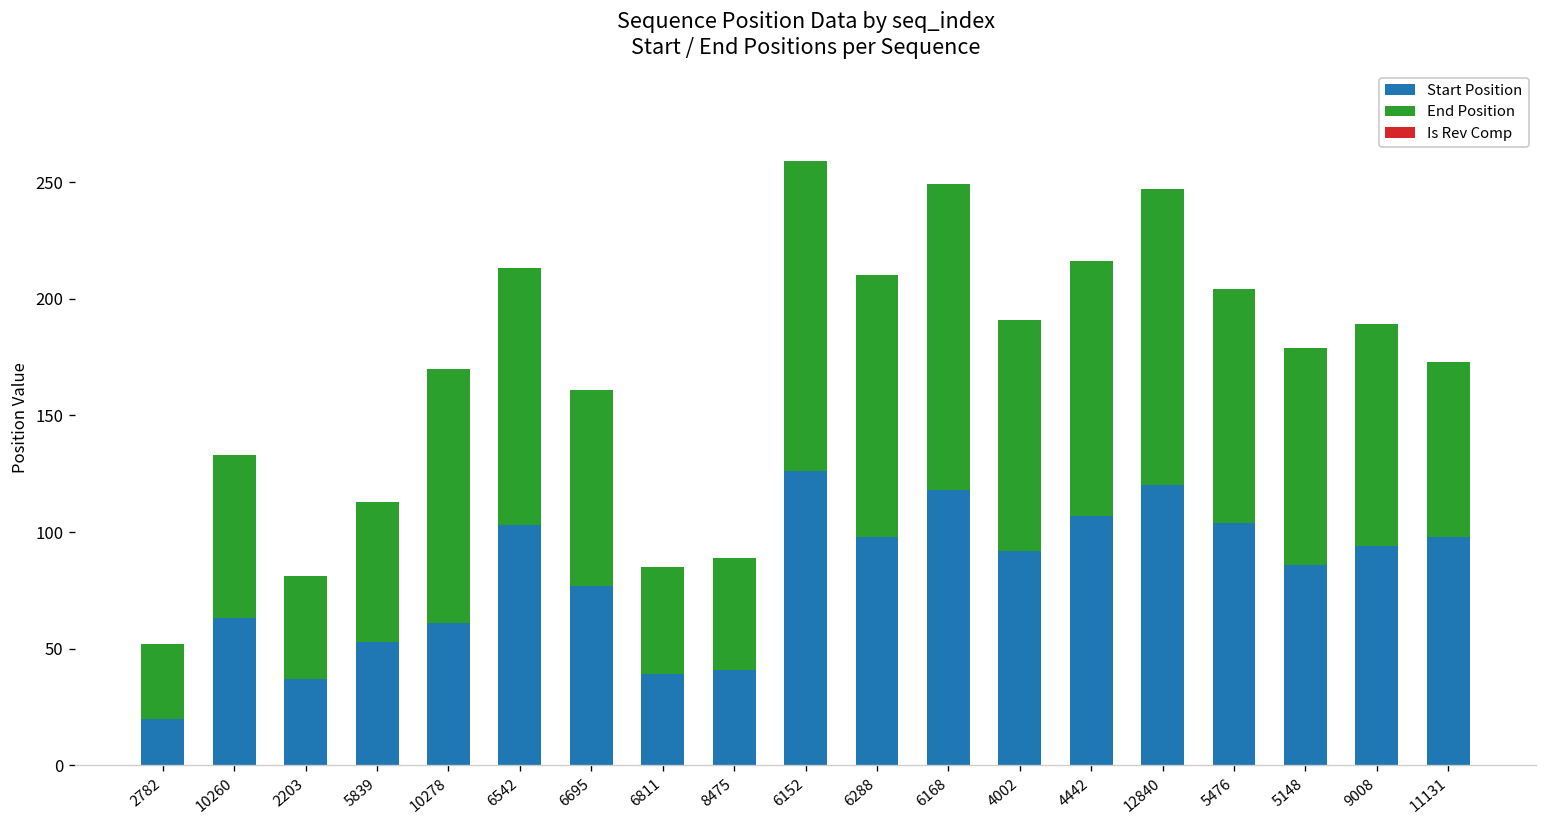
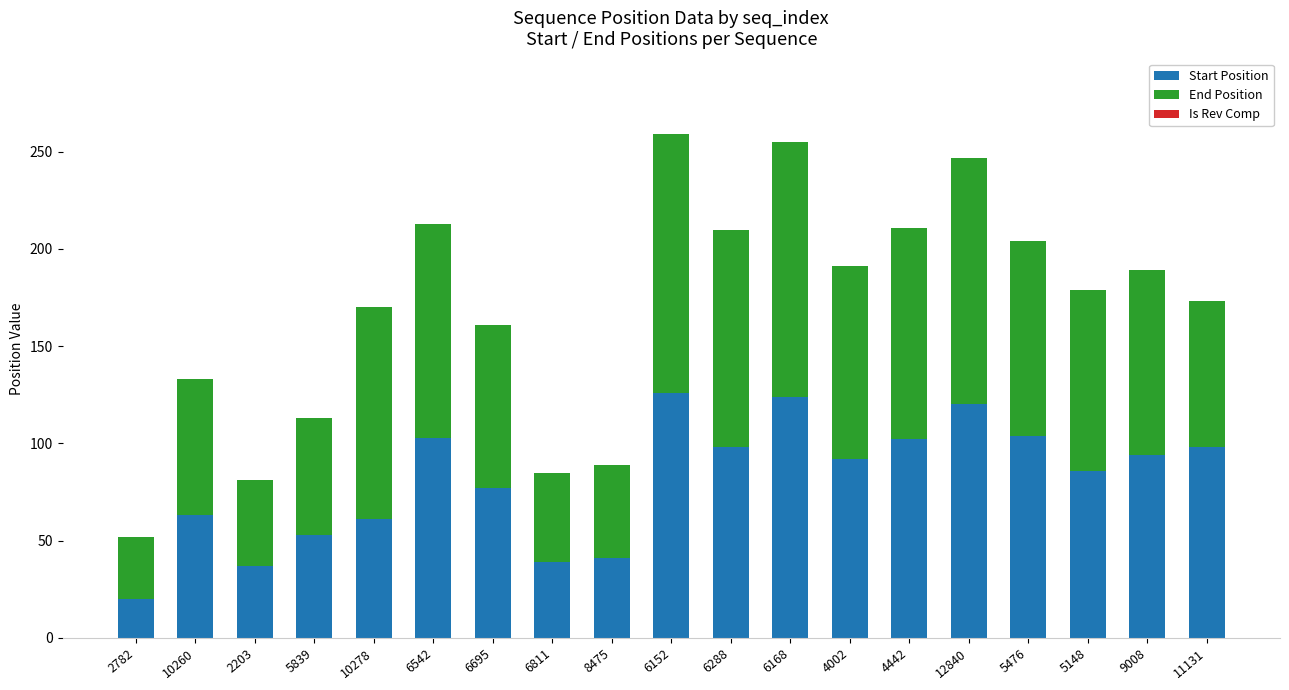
Start Position, 6168: 118 -> 124
Start Position, 4442: 107 -> 102
